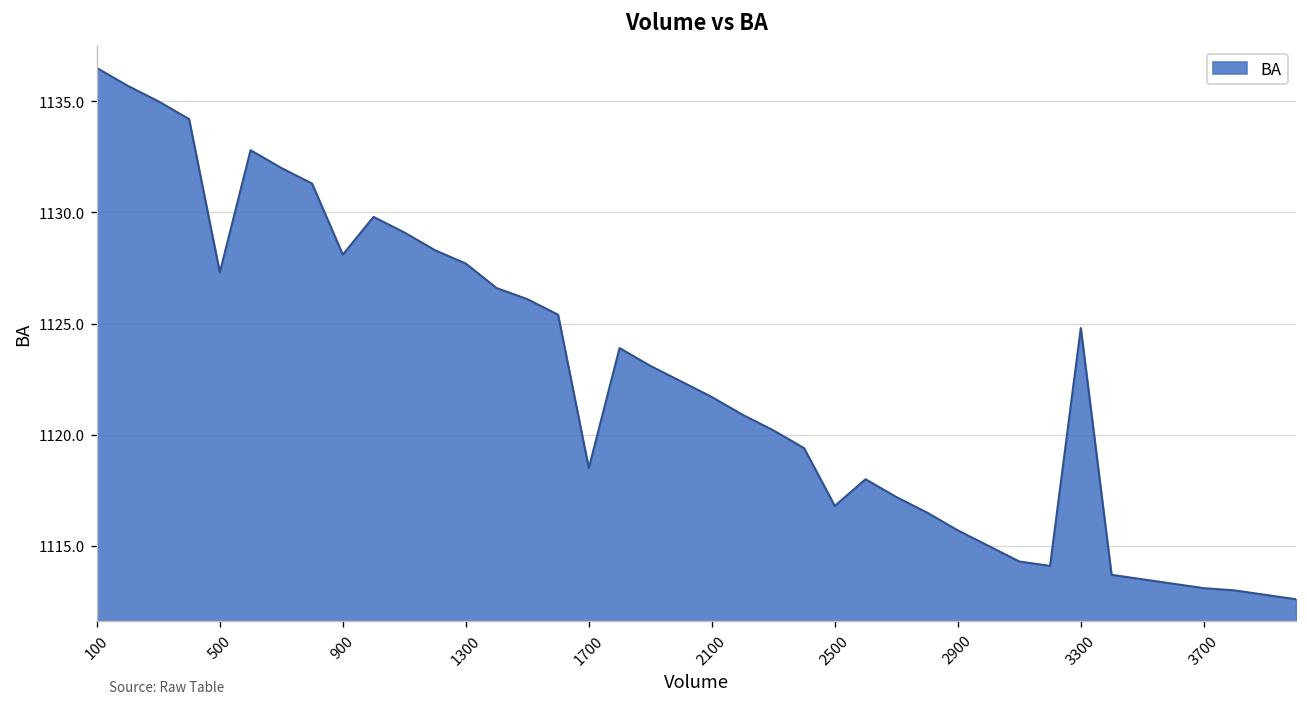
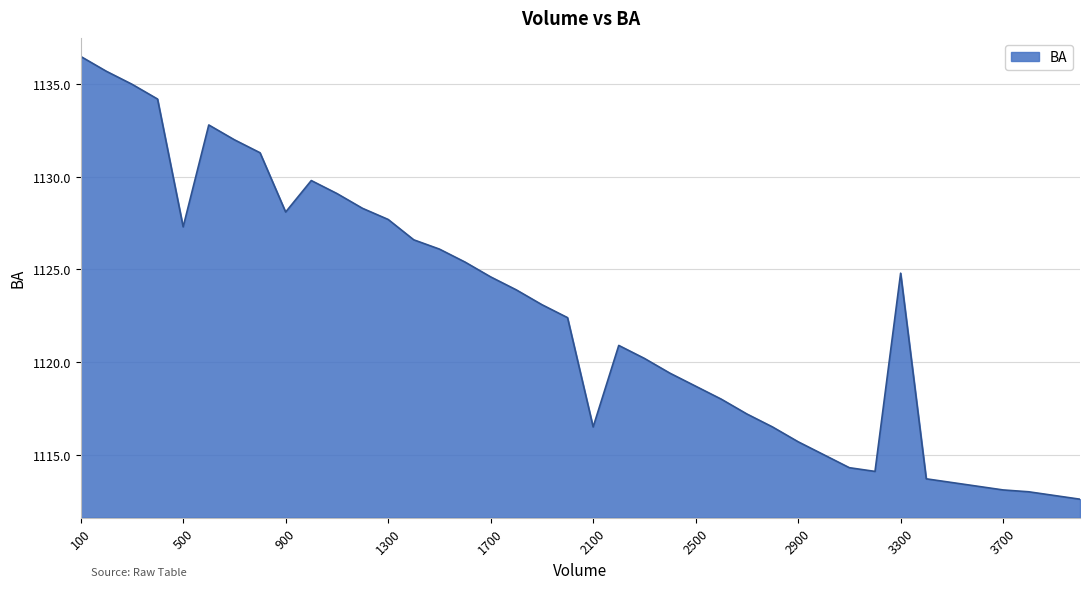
1700: 1118.5 -> 1124.6
2100: 1121.7 -> 1116.5
2500: 1116.8 -> 1118.7
